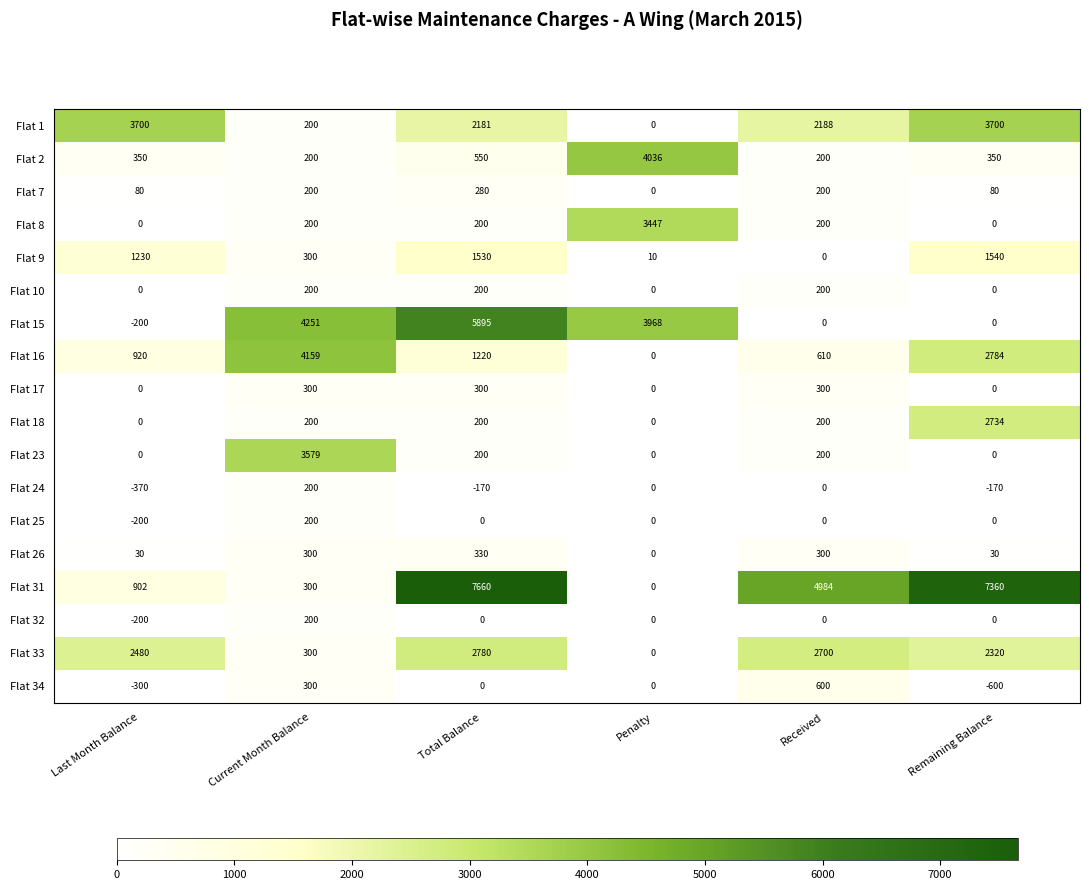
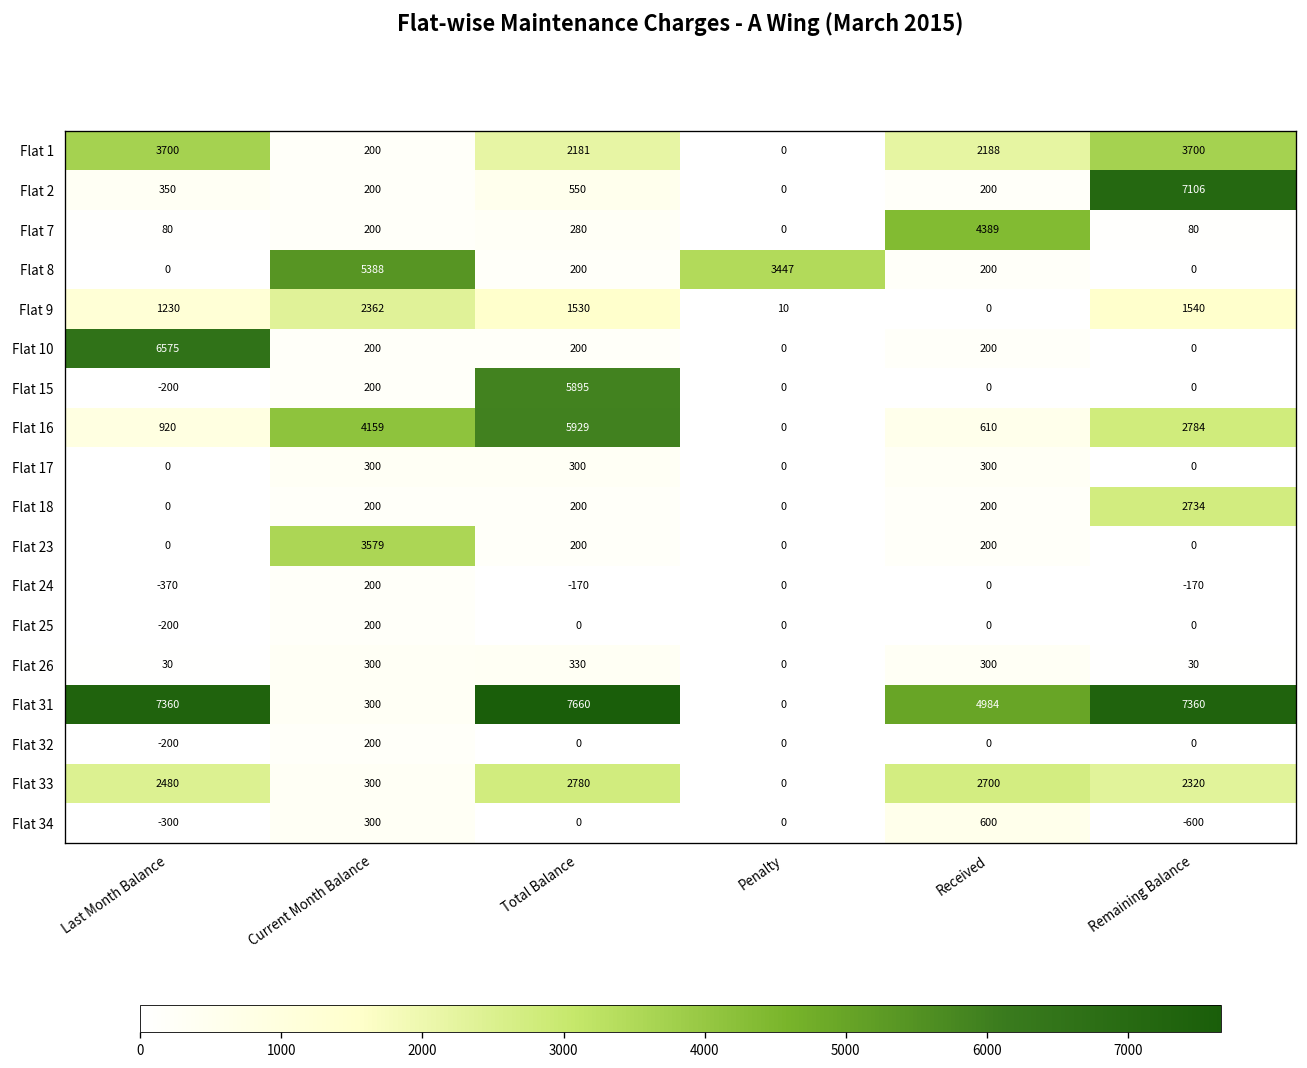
Flat 2, Penalty: 4036 -> 0
Flat 2, Remaining Balance: 350 -> 7106
Flat 7, Received: 200 -> 4389
Flat 8, Current Month Balance: 200 -> 5388
Flat 9, Current Month Balance: 300 -> 2362
Flat 10, Last Month Balance: 0 -> 6575
Flat 15, Current Month Balance: 4251 -> 200
Flat 15, Penalty: 3968 -> 0
Flat 16, Total Balance: 1220 -> 5929
Flat 31, Last Month Balance: 902 -> 7360
